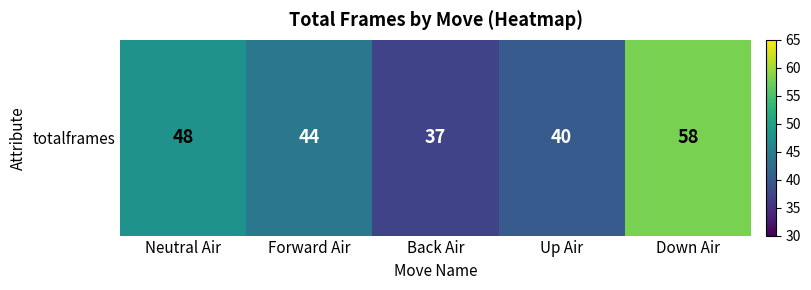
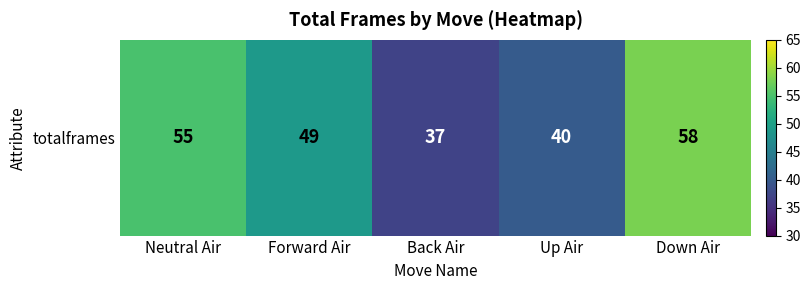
totalframes, Neutral Air: 48 -> 55
totalframes, Forward Air: 44 -> 49
